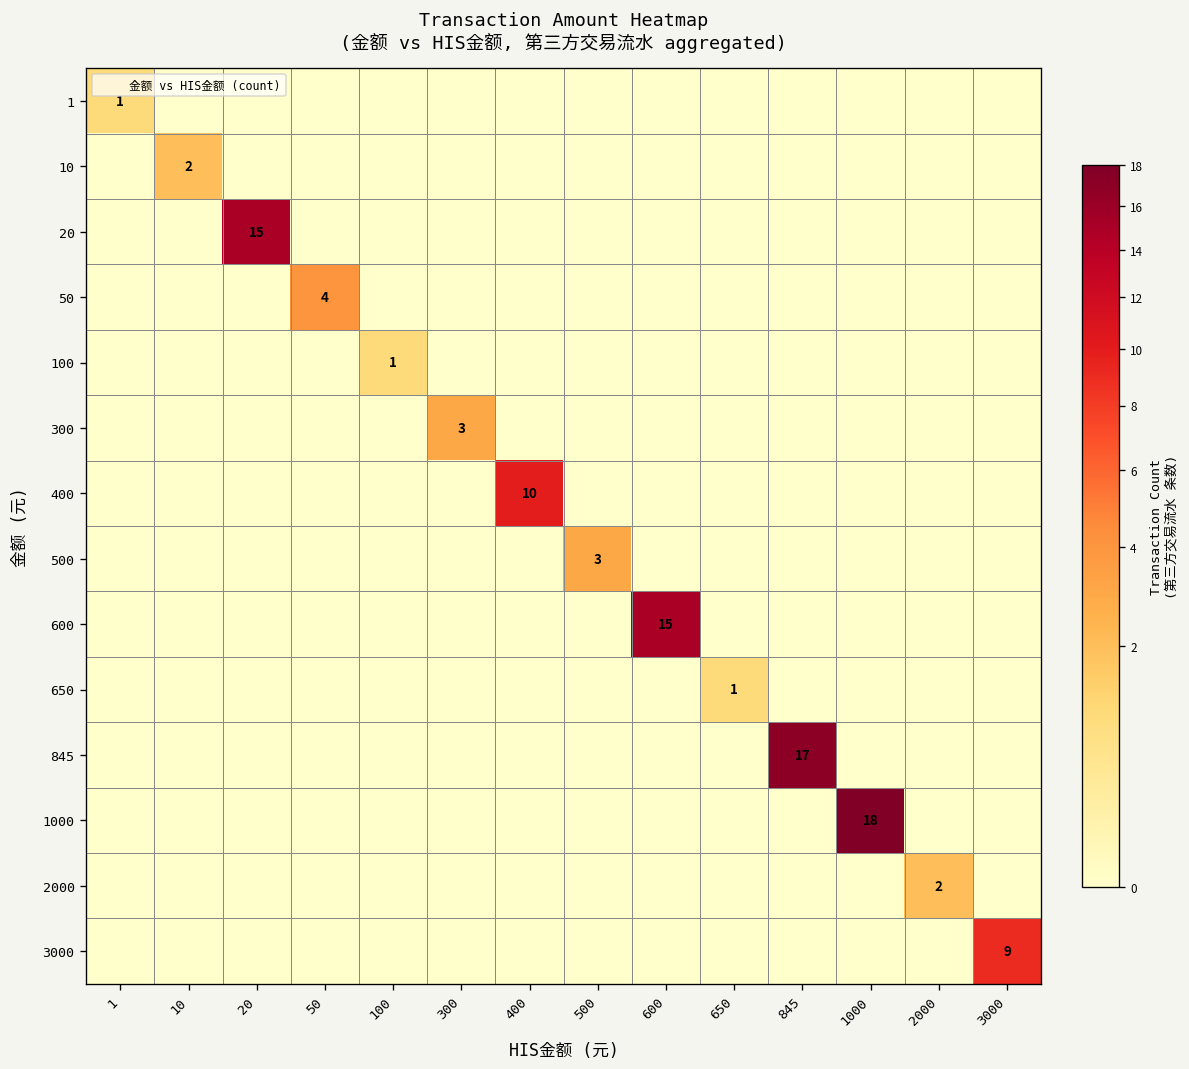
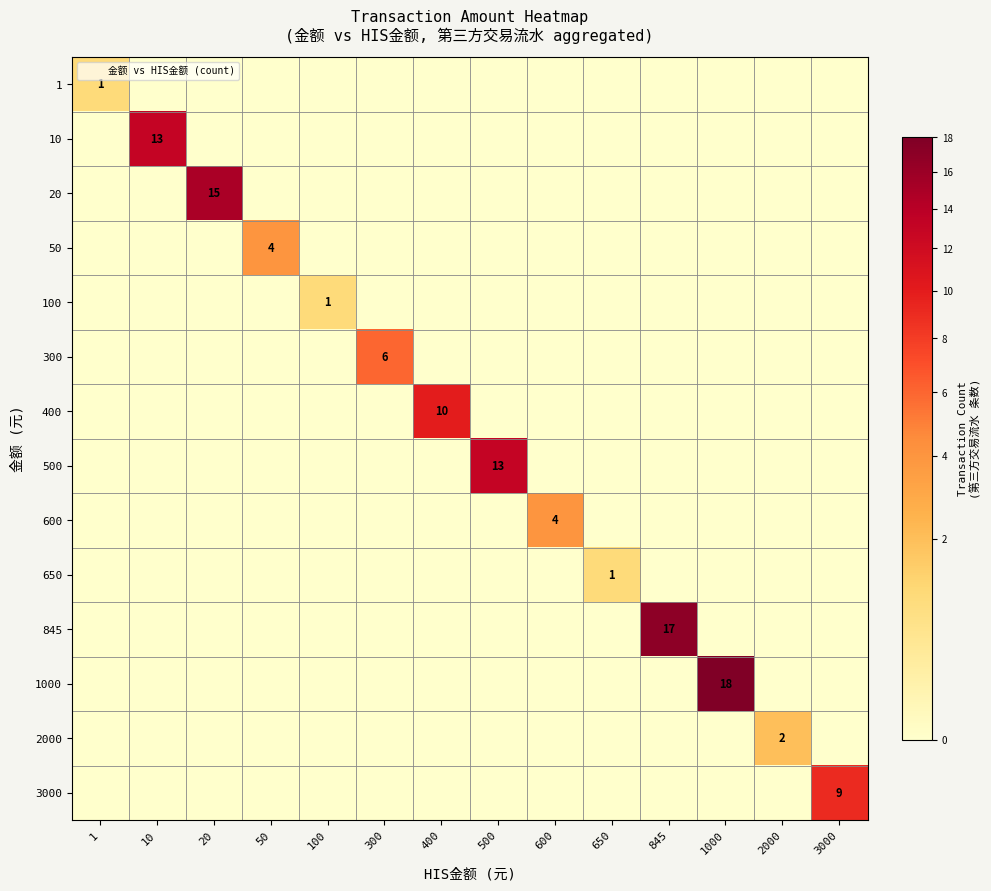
10, 10: 2 -> 13
300, 300: 3 -> 6
500, 500: 3 -> 13
600, 600: 15 -> 4
